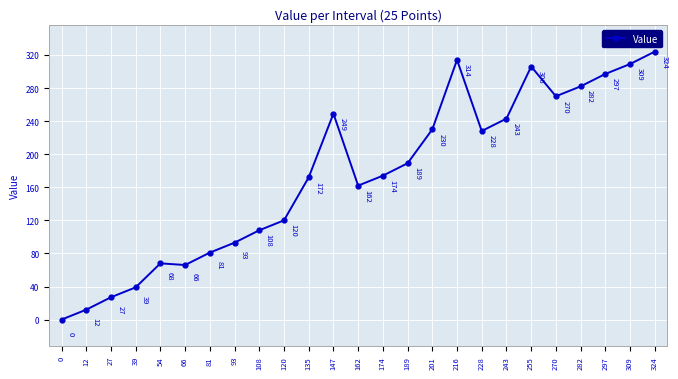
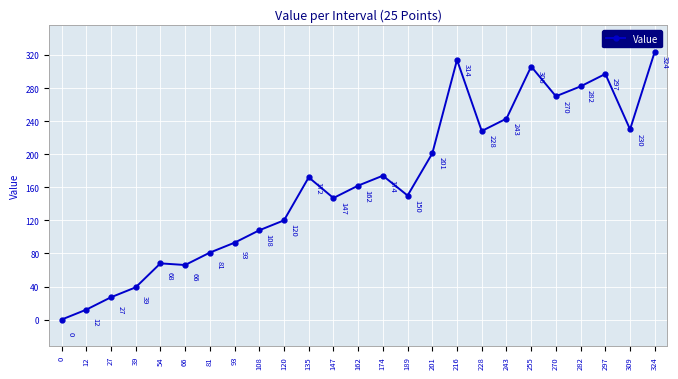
147: 249 -> 147
189: 189 -> 150
201: 230 -> 201
309: 309 -> 230
